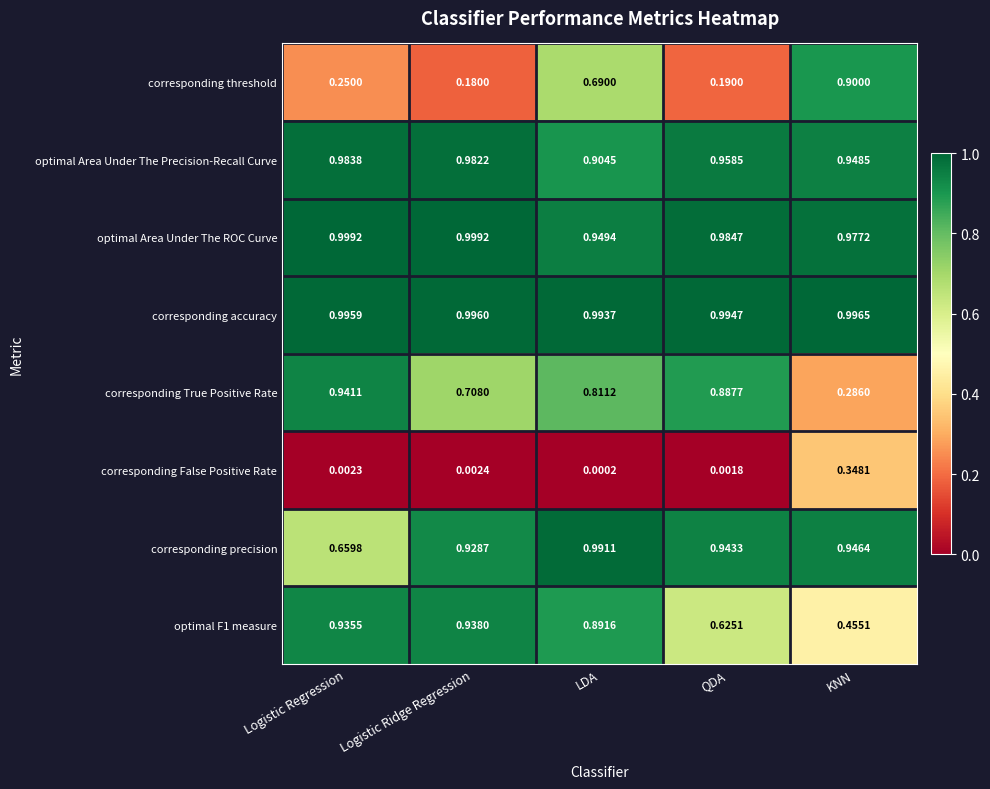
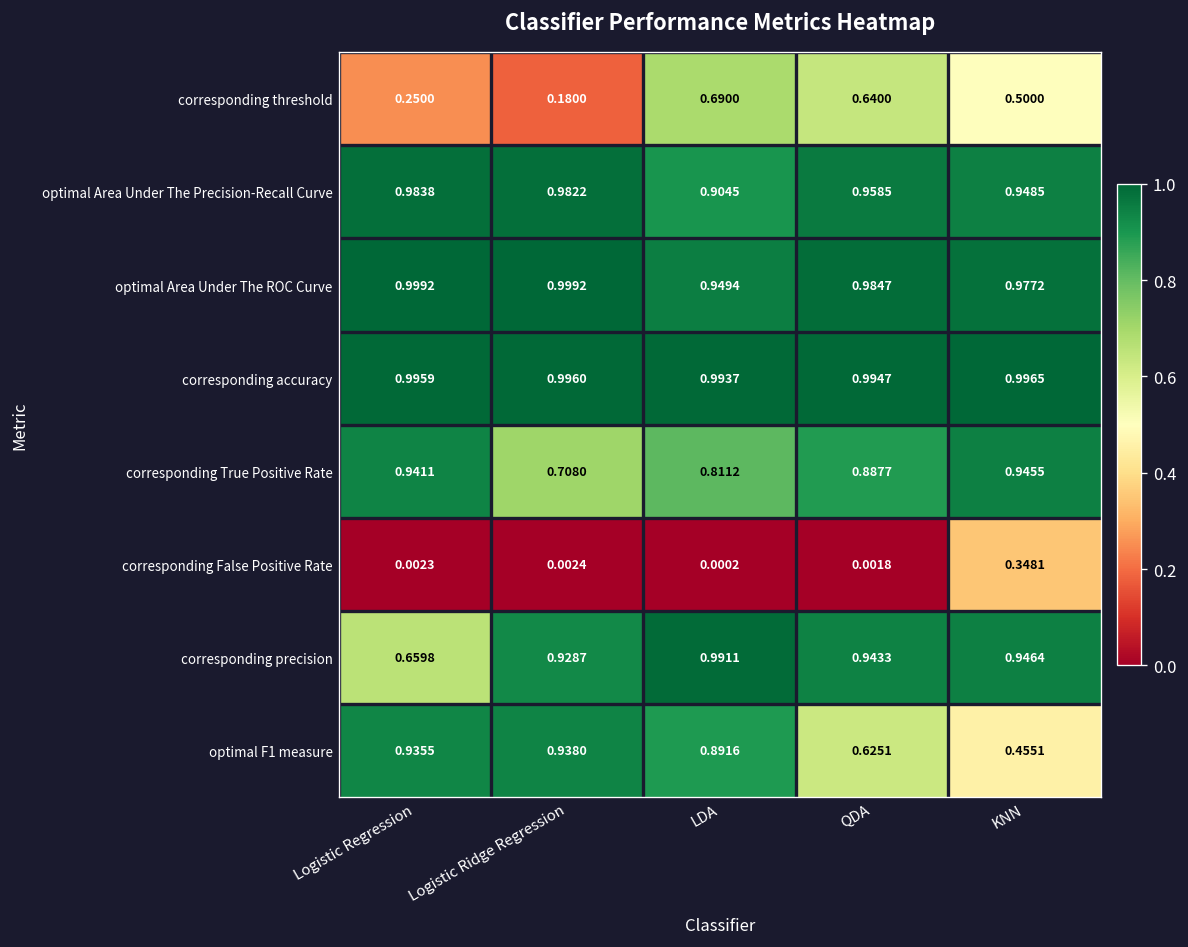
corresponding threshold, QDA: 0.1900 -> 0.6400
corresponding threshold, KNN: 0.9000 -> 0.5000
corresponding True Positive Rate, KNN: 0.2860 -> 0.9455
